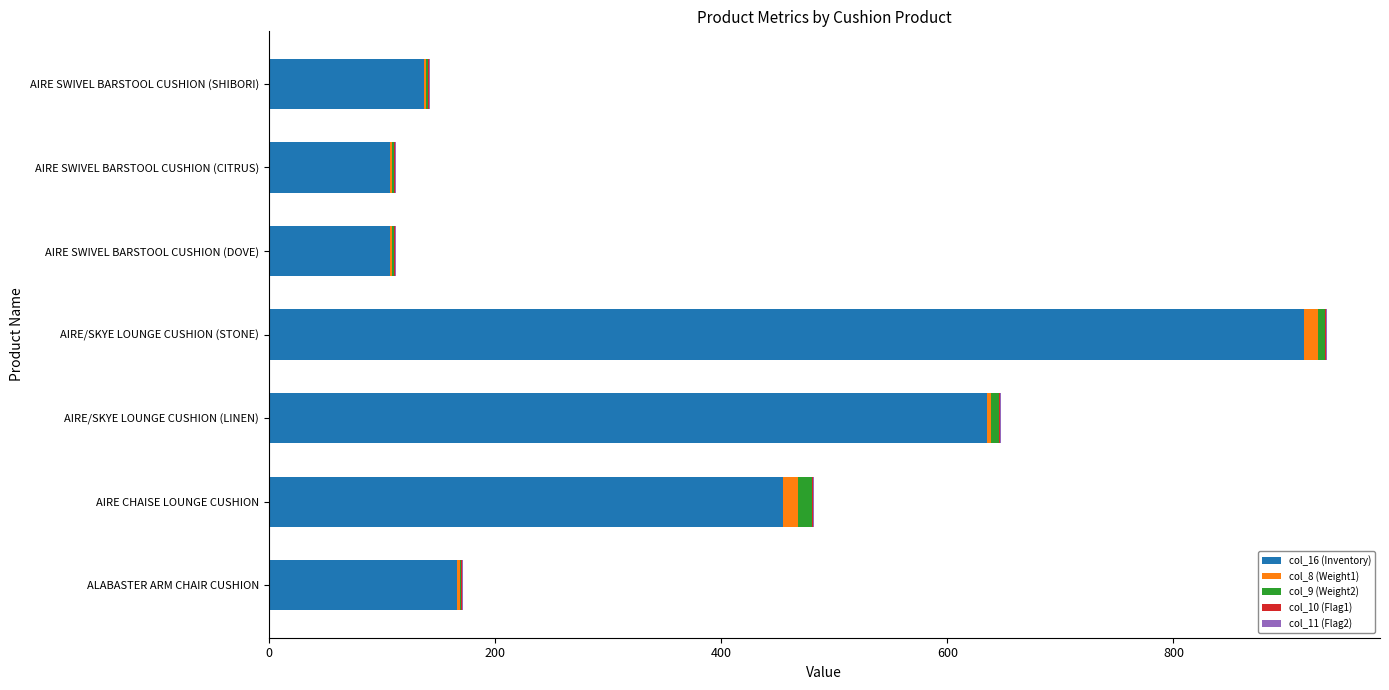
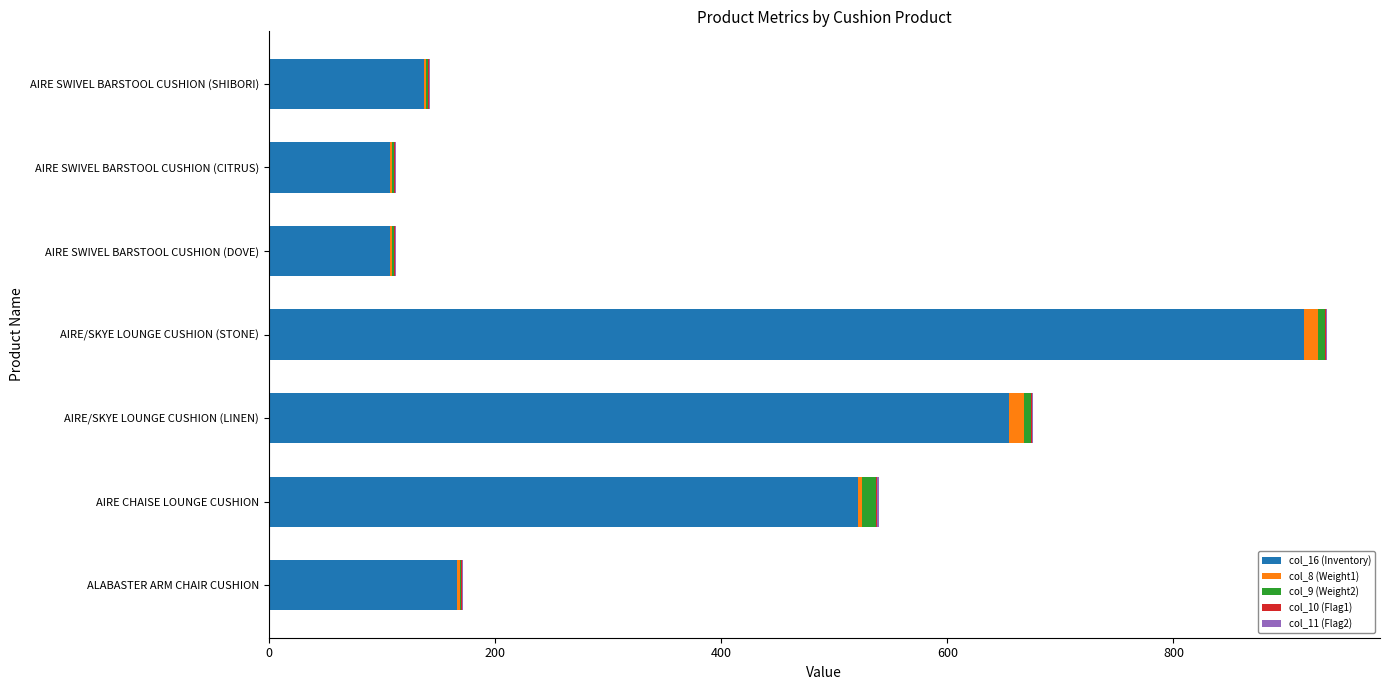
col_16 (Inventory), AIRE/SKYE LOUNGE CUSHION (LINEN): 635 -> 655
col_8 (Weight1), AIRE/SKYE LOUNGE CUSHION (LINEN): 4 -> 13
col_16 (Inventory), AIRE CHAISE LOUNGE CUSHION: 455 -> 521
col_8 (Weight1), AIRE CHAISE LOUNGE CUSHION: 13 -> 4
